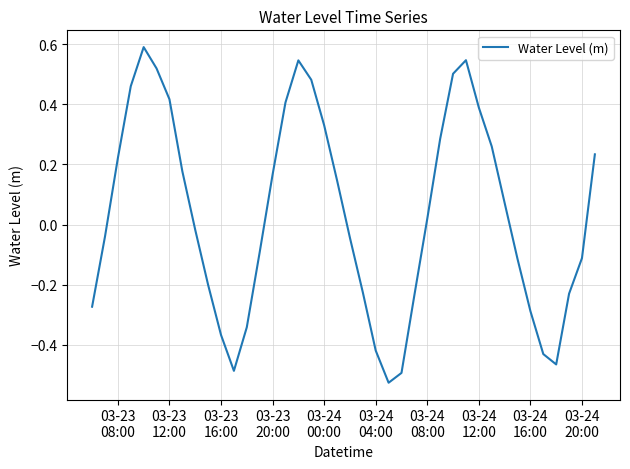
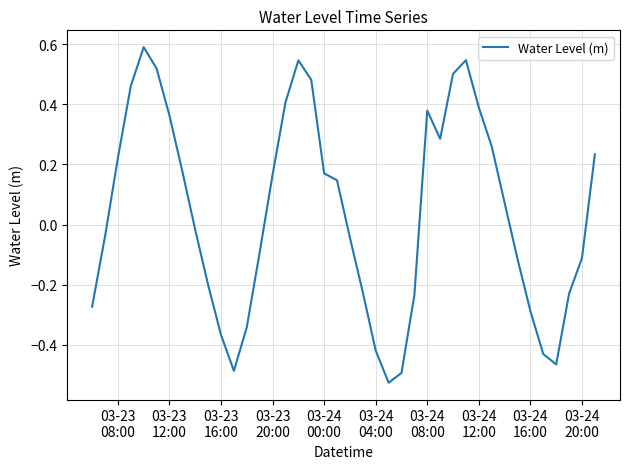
03-23 12:00: 0.42 -> 0.36
03-24 00:00: 0.33 -> 0.17
03-24 08:00: 0.02 -> 0.38
